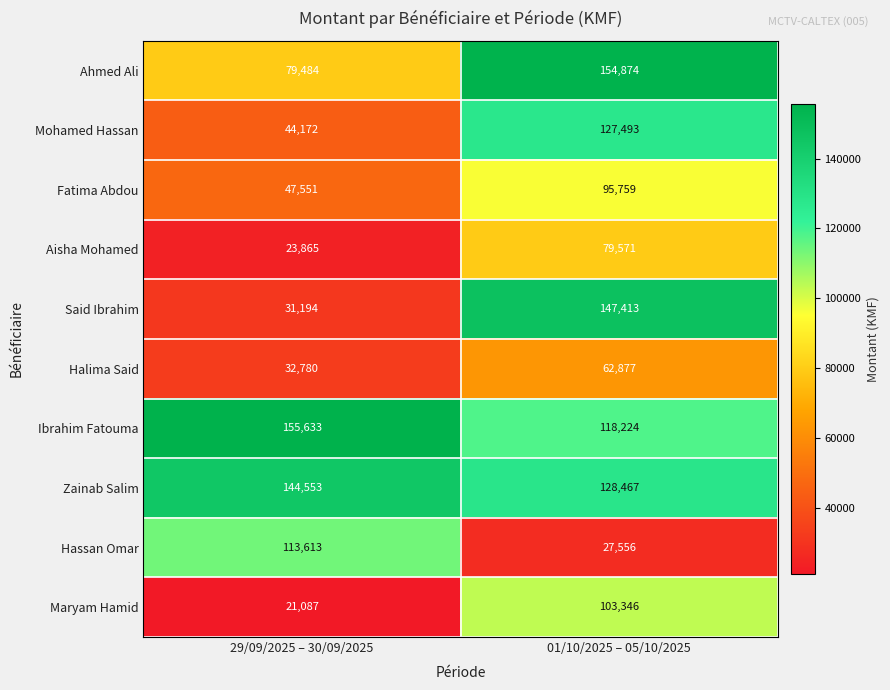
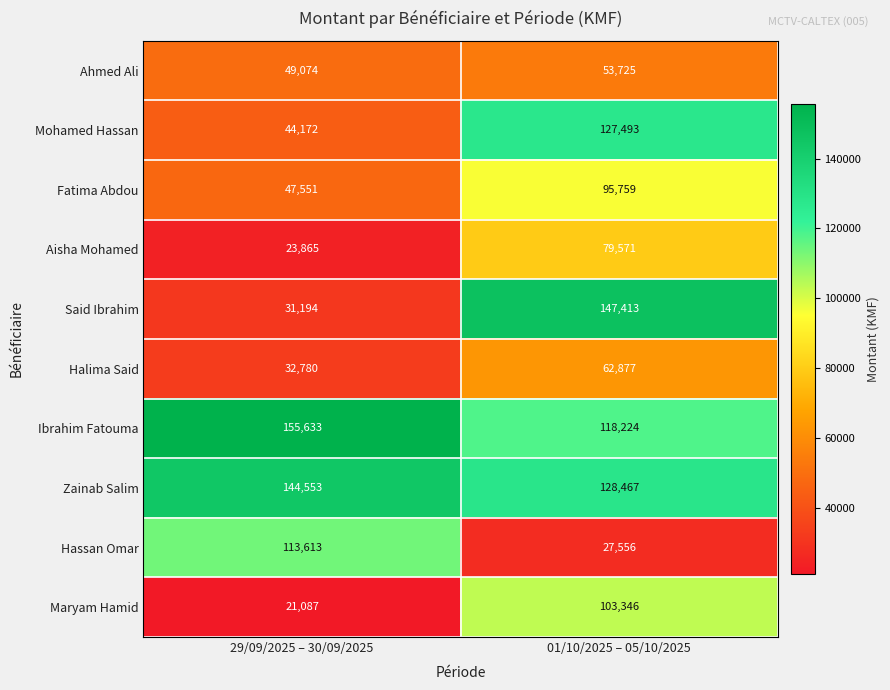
Ahmed Ali, 29/09/2025 – 30/09/2025: 79,484 -> 49,074
Ahmed Ali, 01/10/2025 – 05/10/2025: 154,874 -> 53,725
